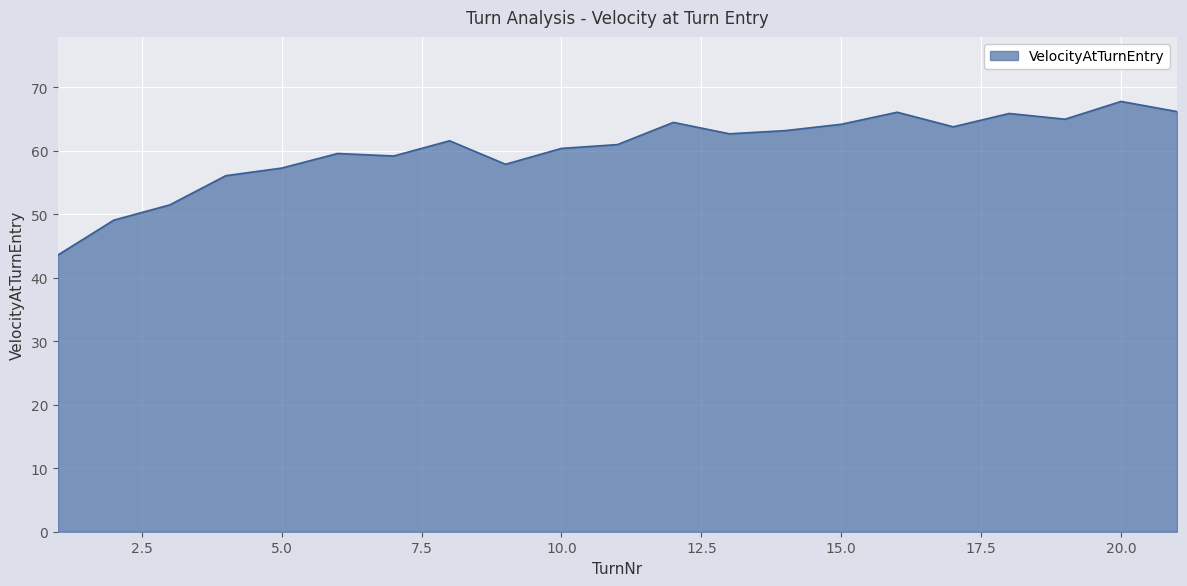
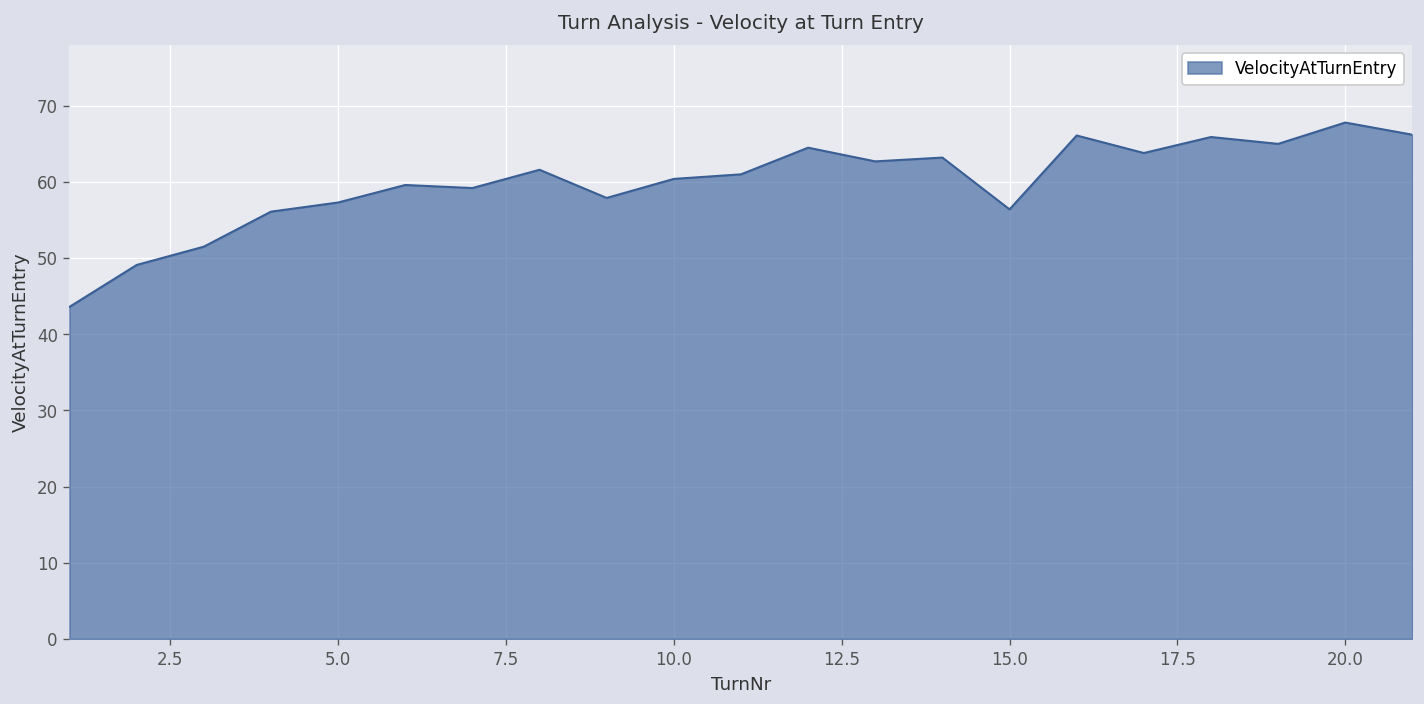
15.0: 64 -> 56
